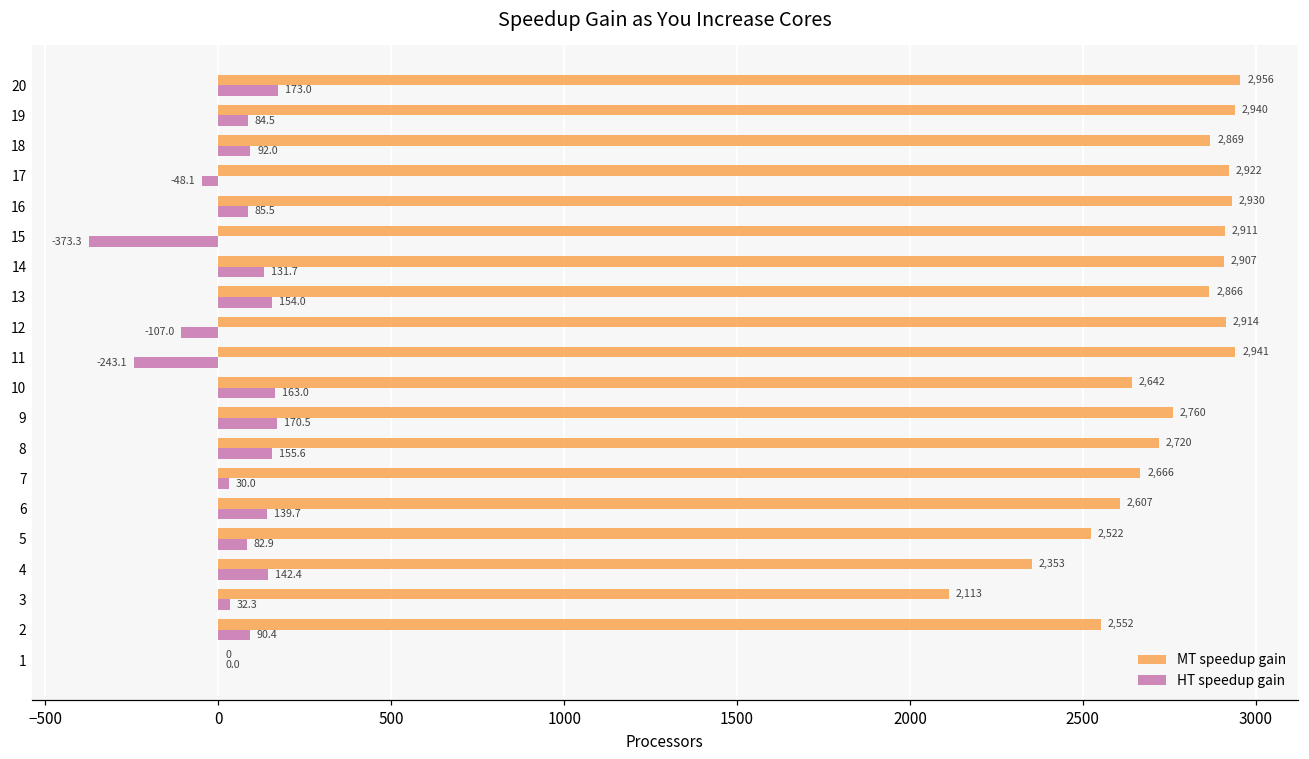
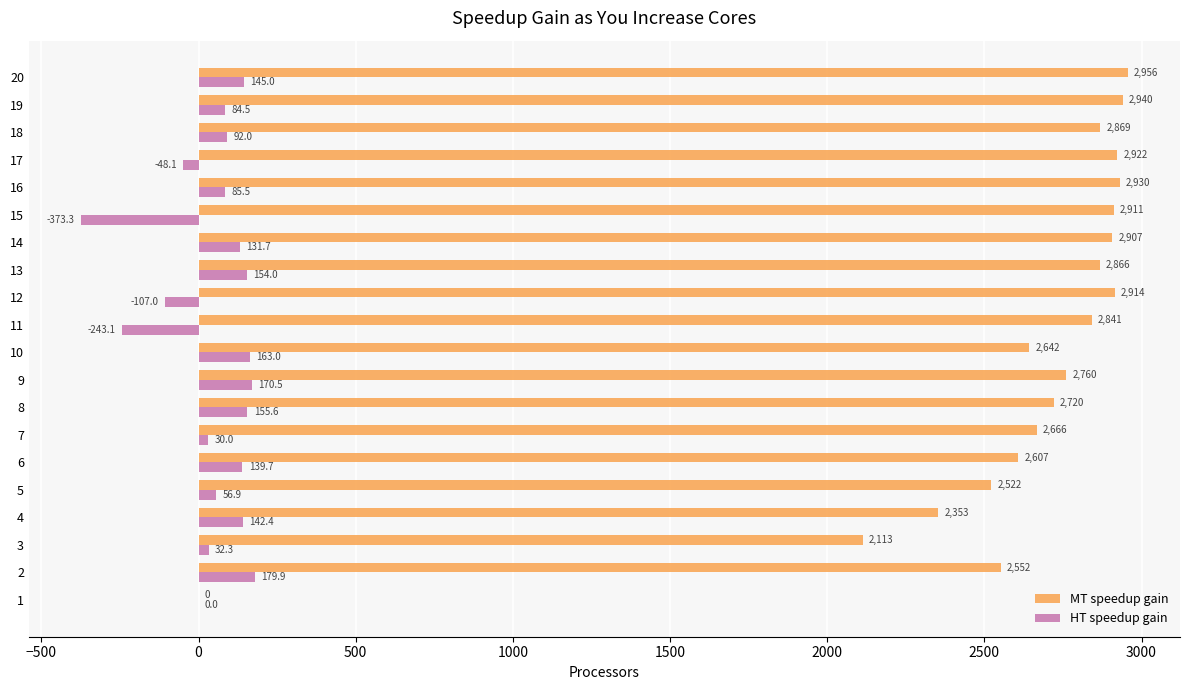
HT speedup gain, 20: 173.0 -> 145.0
MT speedup gain, 11: 2,941 -> 2,841
HT speedup gain, 5: 82.9 -> 56.9
HT speedup gain, 2: 90.4 -> 179.9
